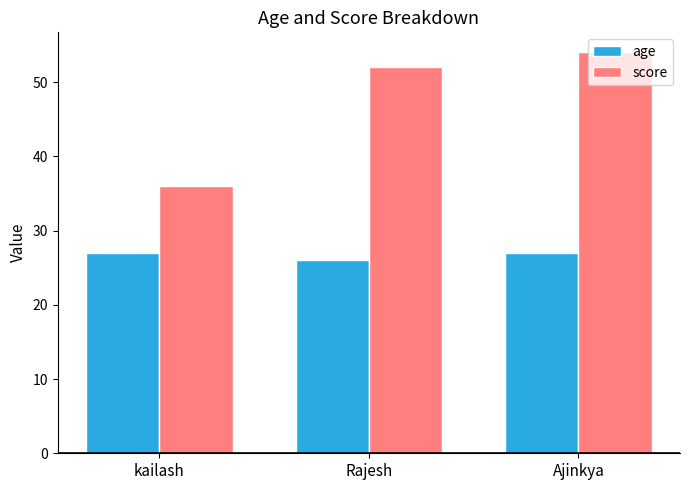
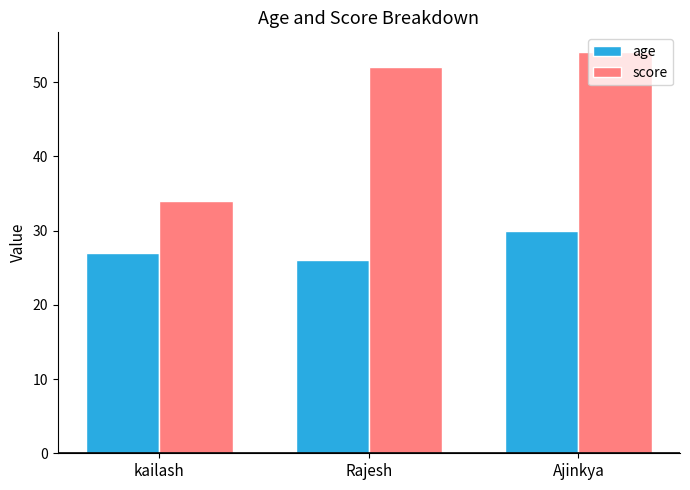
score, kailash: 36 -> 34
age, Ajinkya: 27 -> 30
